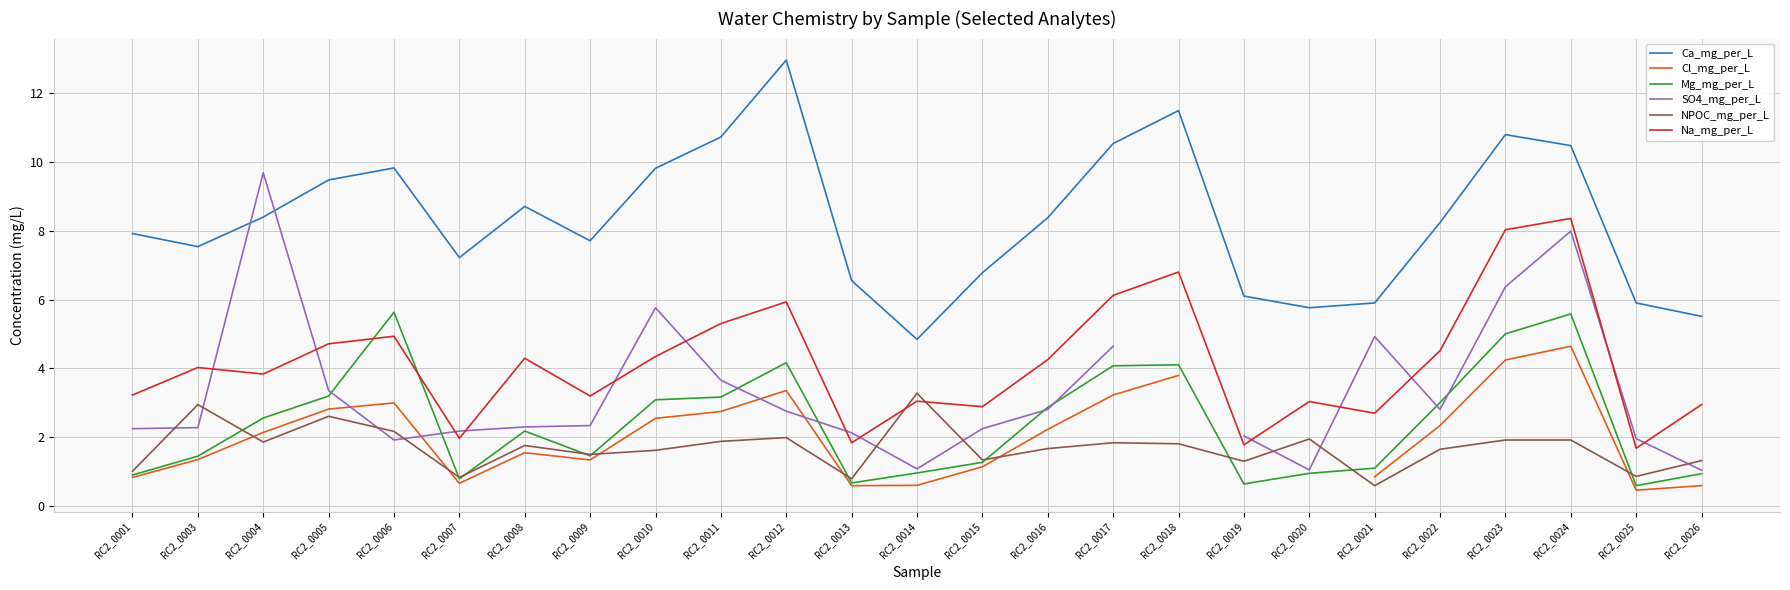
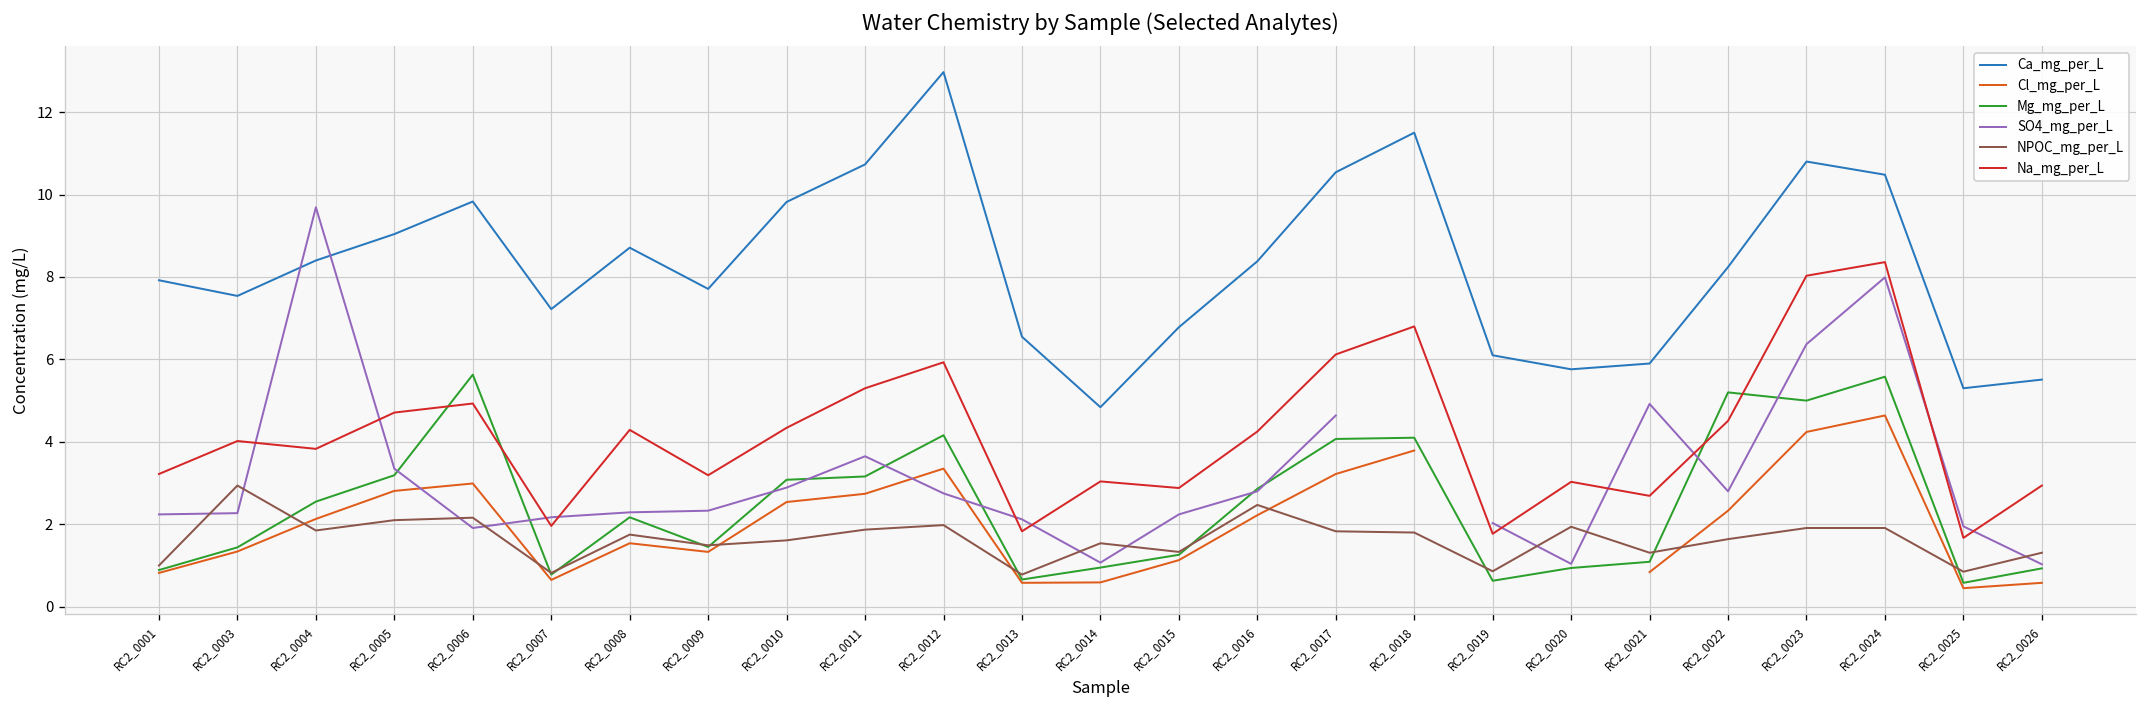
Ca_mg_per_L, RC2_0005: 9.5 -> 9.0
NPOC_mg_per_L, RC2_0005: 2.6 -> 2.1
SO4_mg_per_L, RC2_0010: 5.8 -> 2.9
NPOC_mg_per_L, RC2_0014: 3.3 -> 1.5
NPOC_mg_per_L, RC2_0016: 1.7 -> 2.5
NPOC_mg_per_L, RC2_0019: 1.3 -> 0.9
NPOC_mg_per_L, RC2_0021: 0.6 -> 1.3
Mg_mg_per_L, RC2_0022: 3.0 -> 5.2
Ca_mg_per_L, RC2_0025: 5.9 -> 5.3
